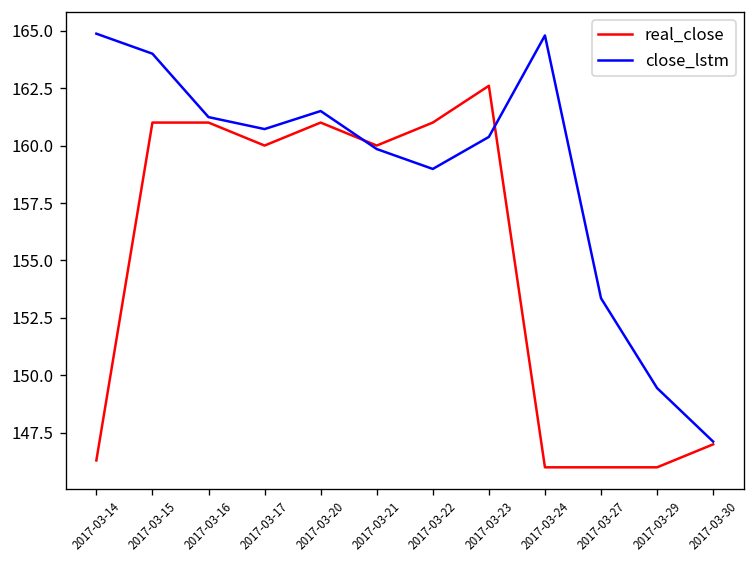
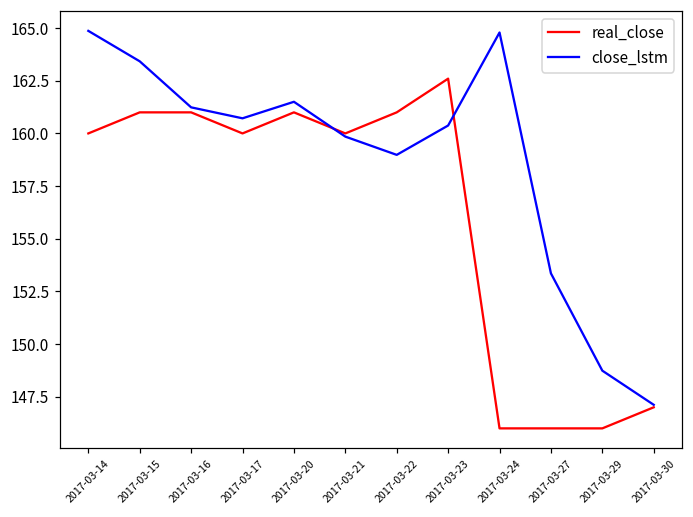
real_close, 2017-03-14: 146.3 -> 160.0
close_lstm, 2017-03-15: 164.0 -> 163.4
close_lstm, 2017-03-29: 149.4 -> 148.7
